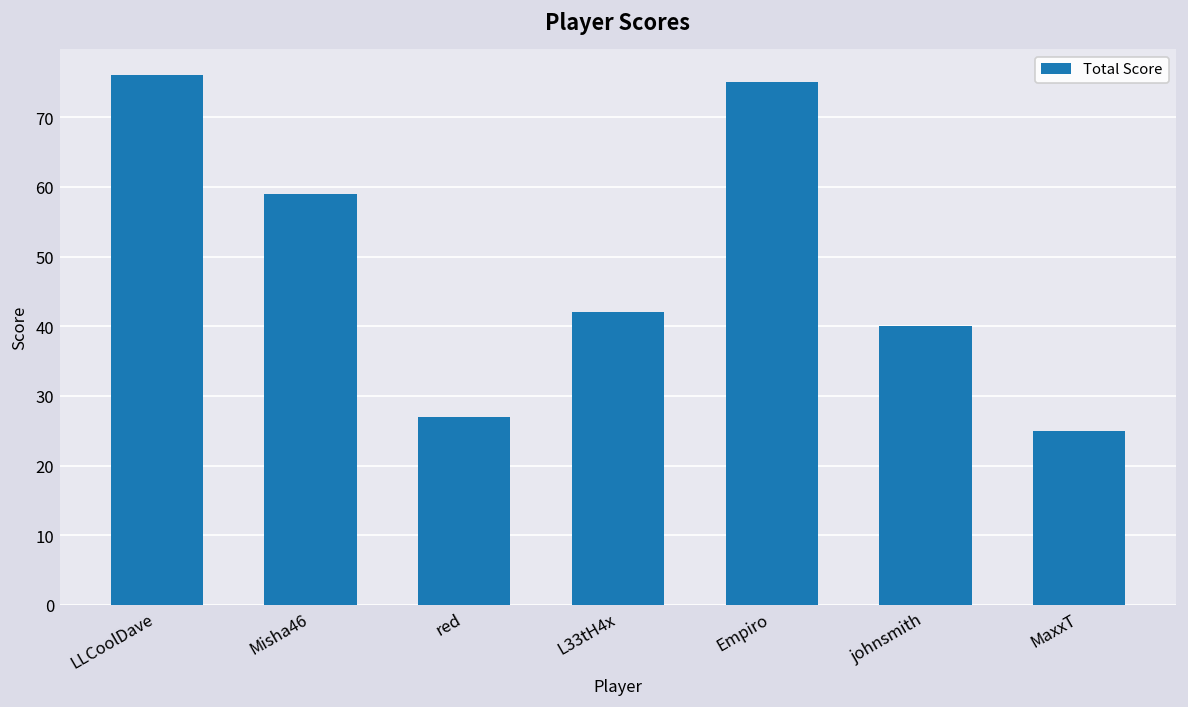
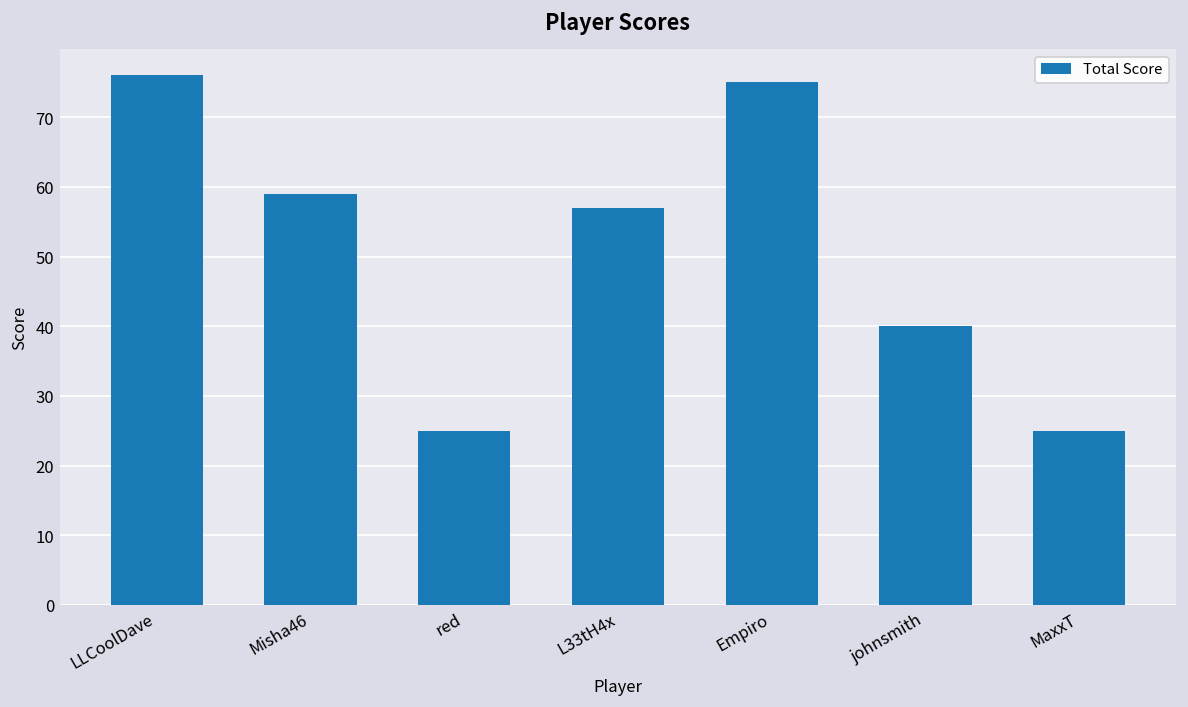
red: 27 -> 25
L33tH4x: 42 -> 57
